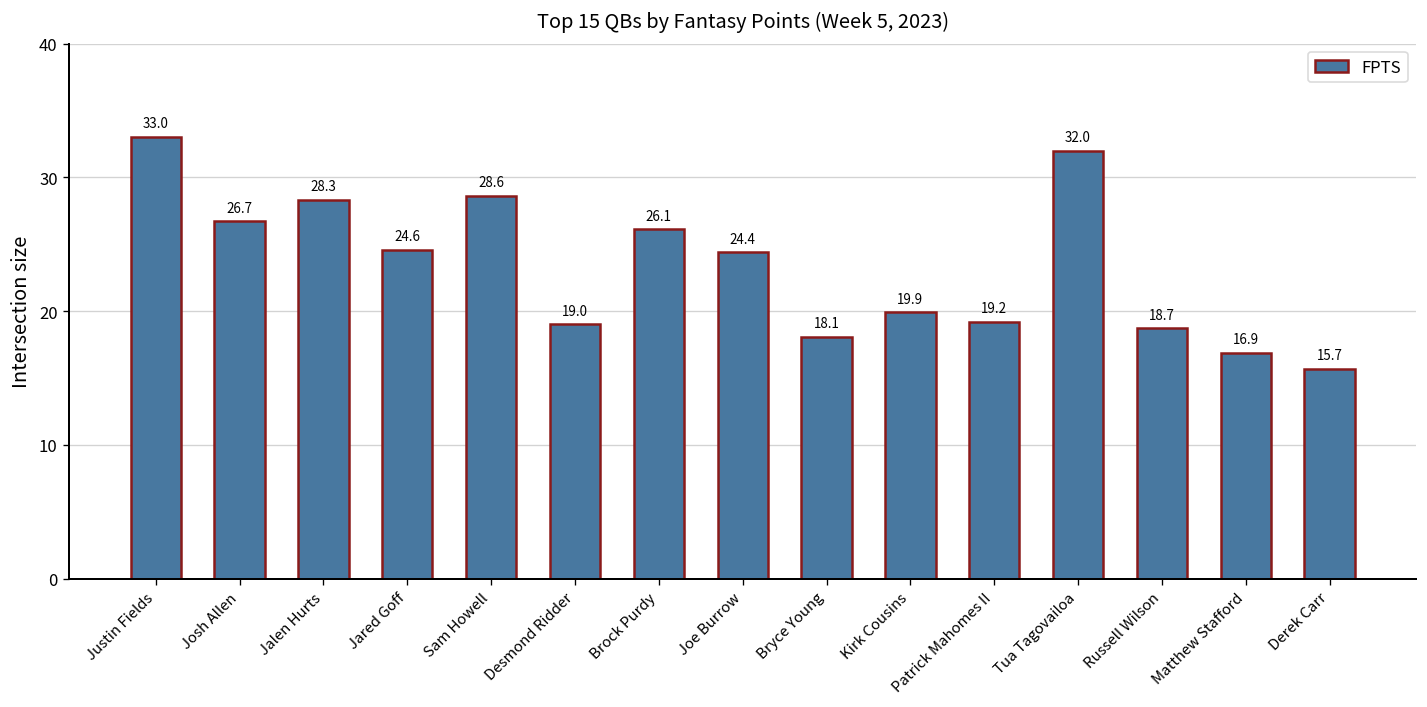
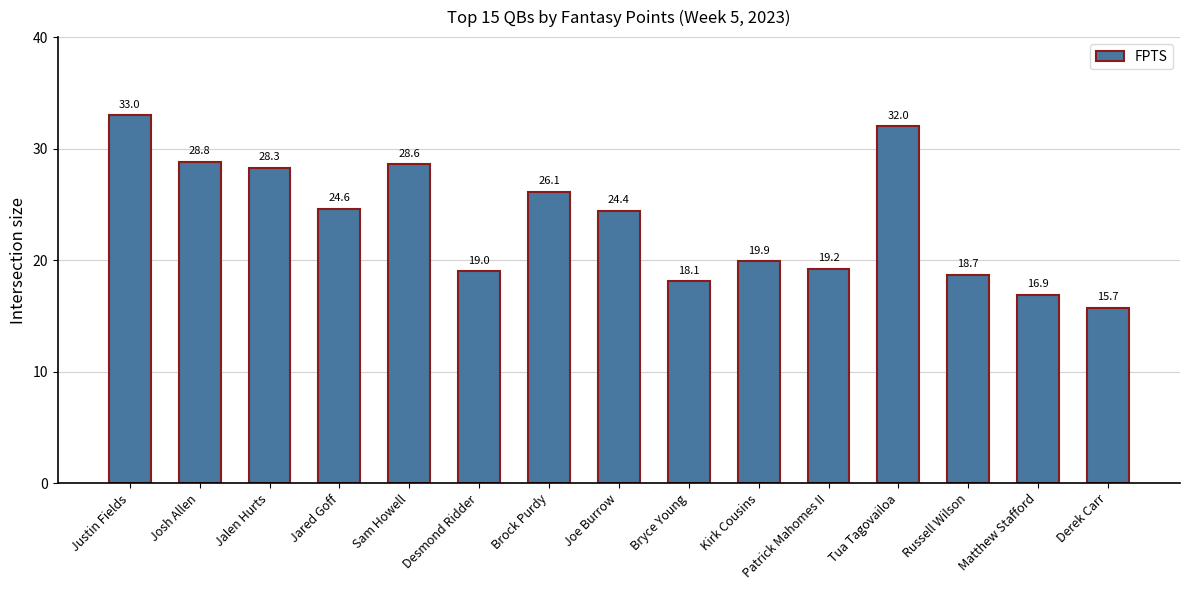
Josh Allen: 26.7 -> 28.8
